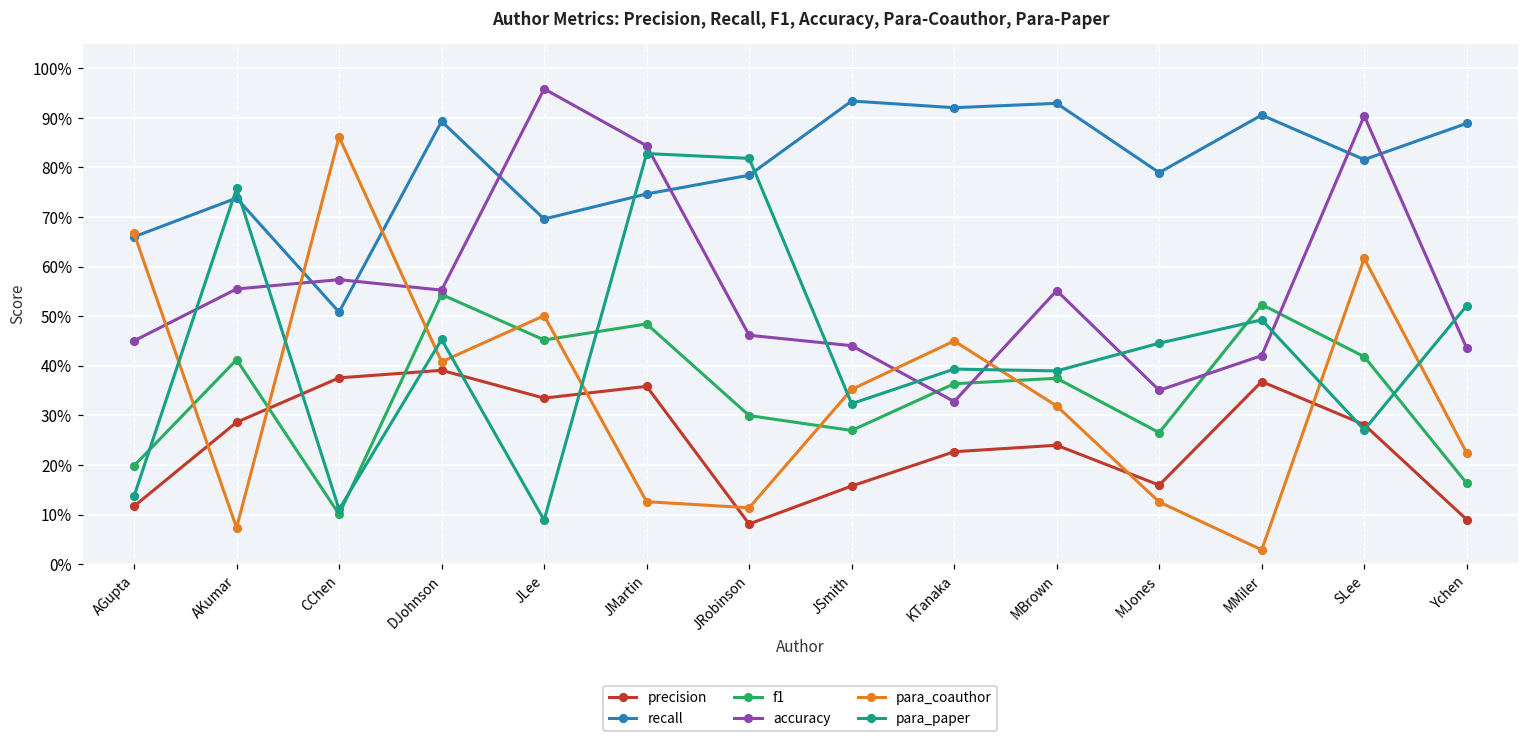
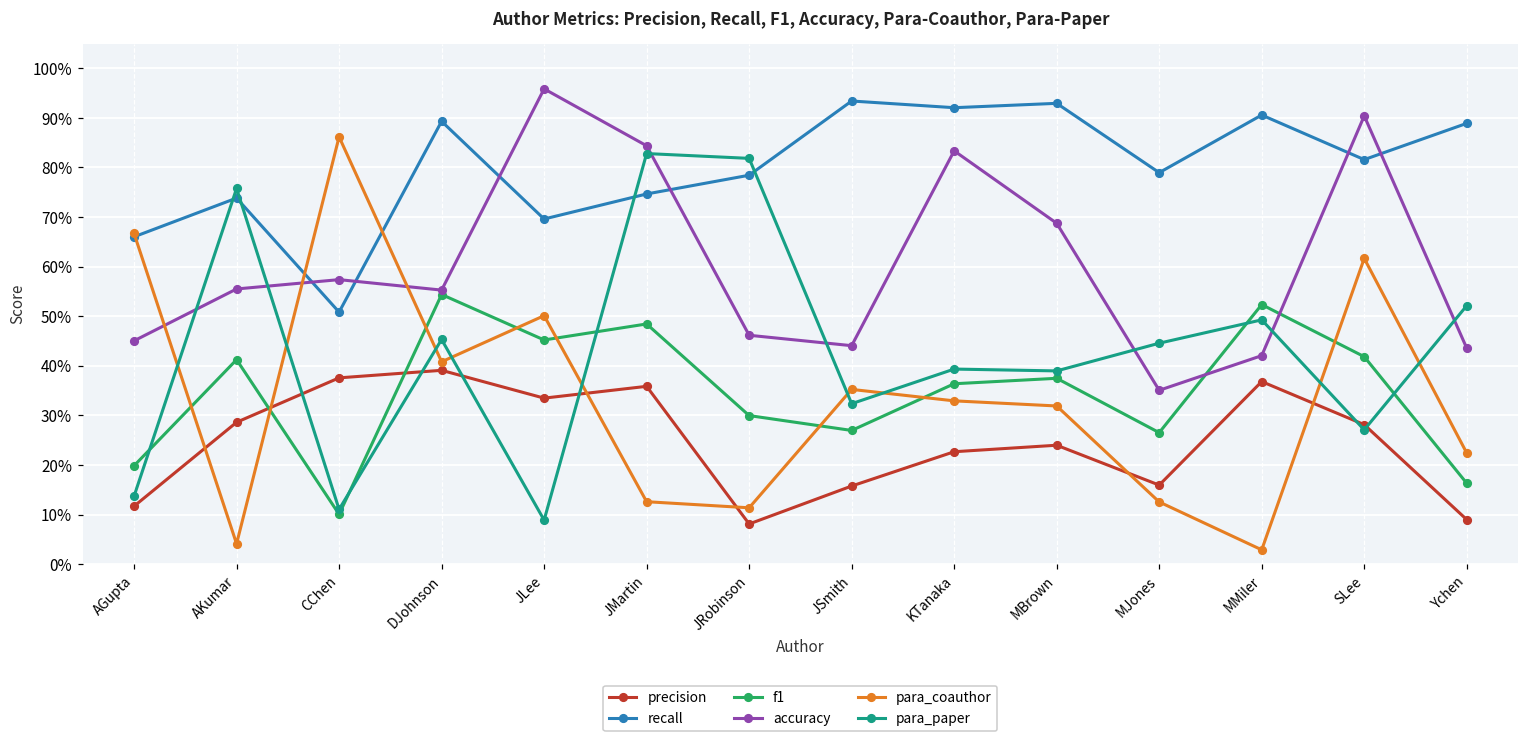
para_coauthor, AKumar: 7% -> 4%
accuracy, KTanaka: 33% -> 83%
para_coauthor, KTanaka: 45% -> 33%
accuracy, MBrown: 55% -> 69%
